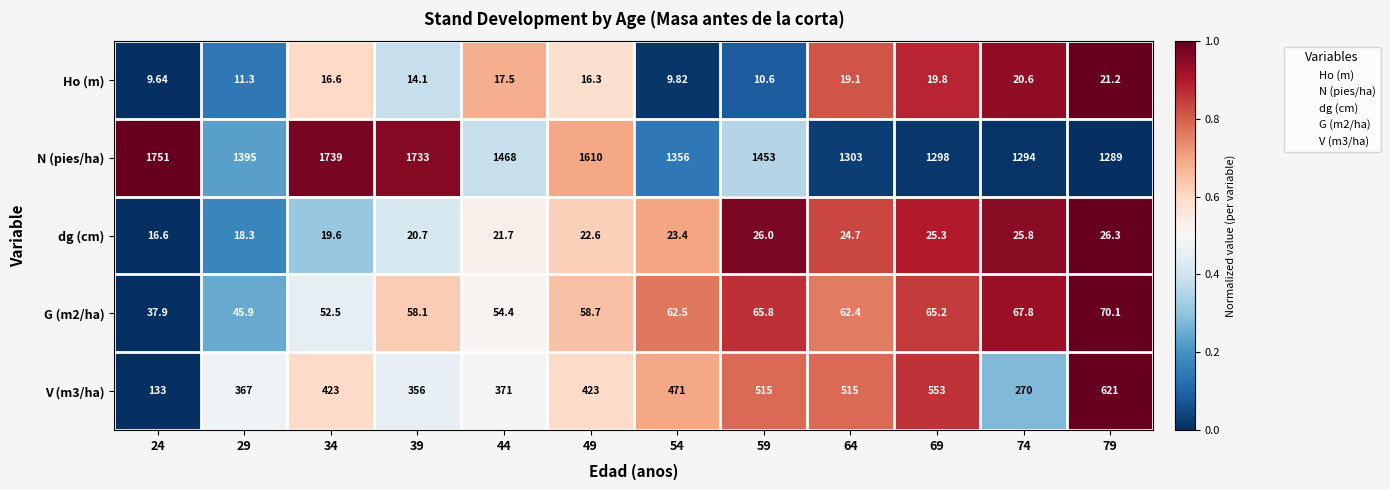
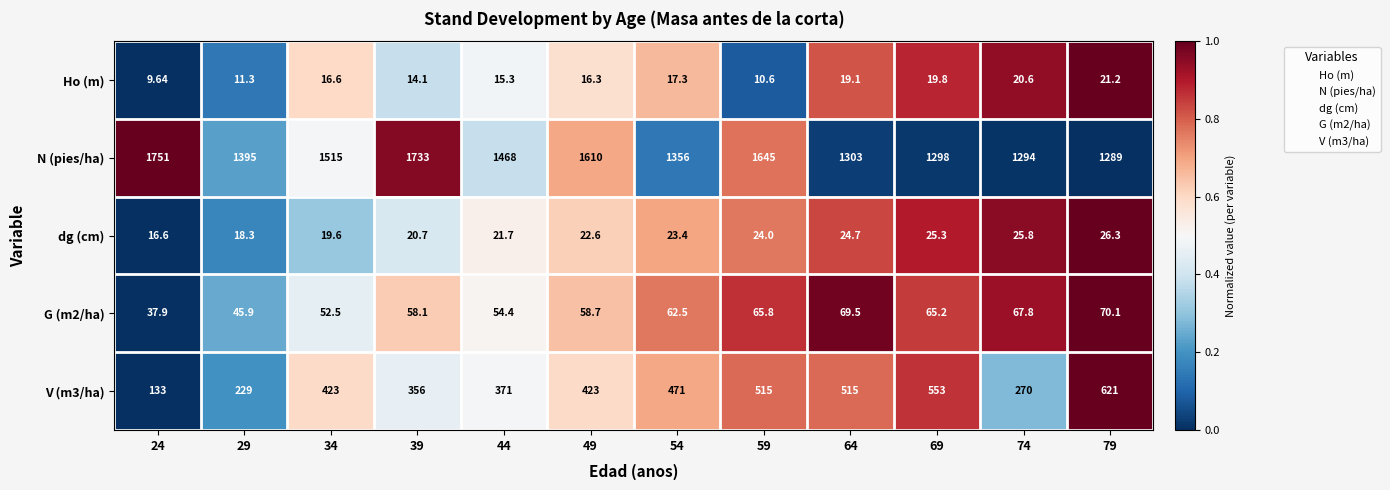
Ho (m), 44: 17.5 -> 15.3
Ho (m), 54: 9.82 -> 17.3
N (pies/ha), 34: 1739 -> 1515
N (pies/ha), 59: 1453 -> 1645
dg (cm), 59: 26.0 -> 24.0
G (m2/ha), 64: 62.4 -> 69.5
V (m3/ha), 29: 367 -> 229
